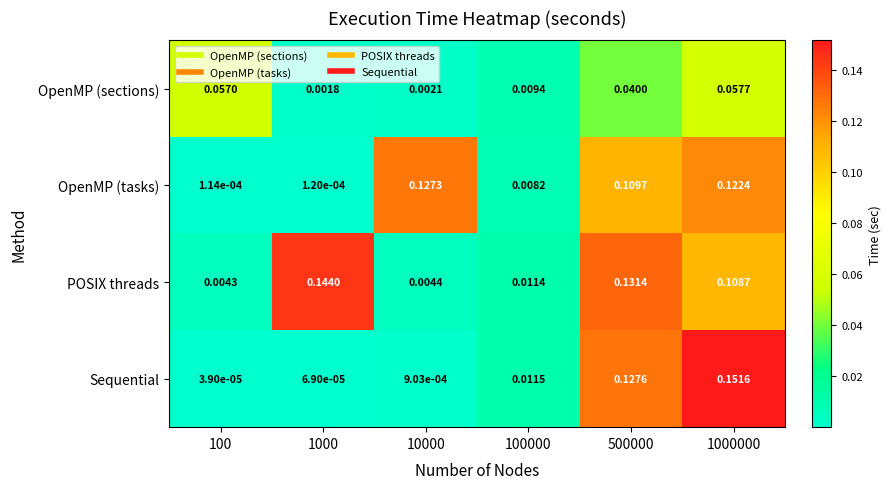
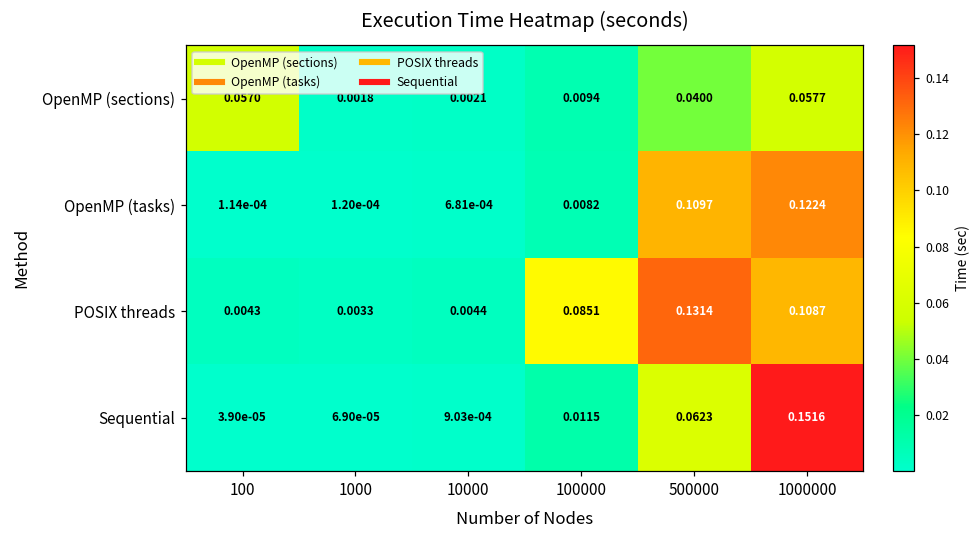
OpenMP (tasks), 10000: 0.1273 -> 6.81e-04
POSIX threads, 1000: 0.1440 -> 0.0033
POSIX threads, 100000: 0.0114 -> 0.0851
Sequential, 500000: 0.1276 -> 0.0623
